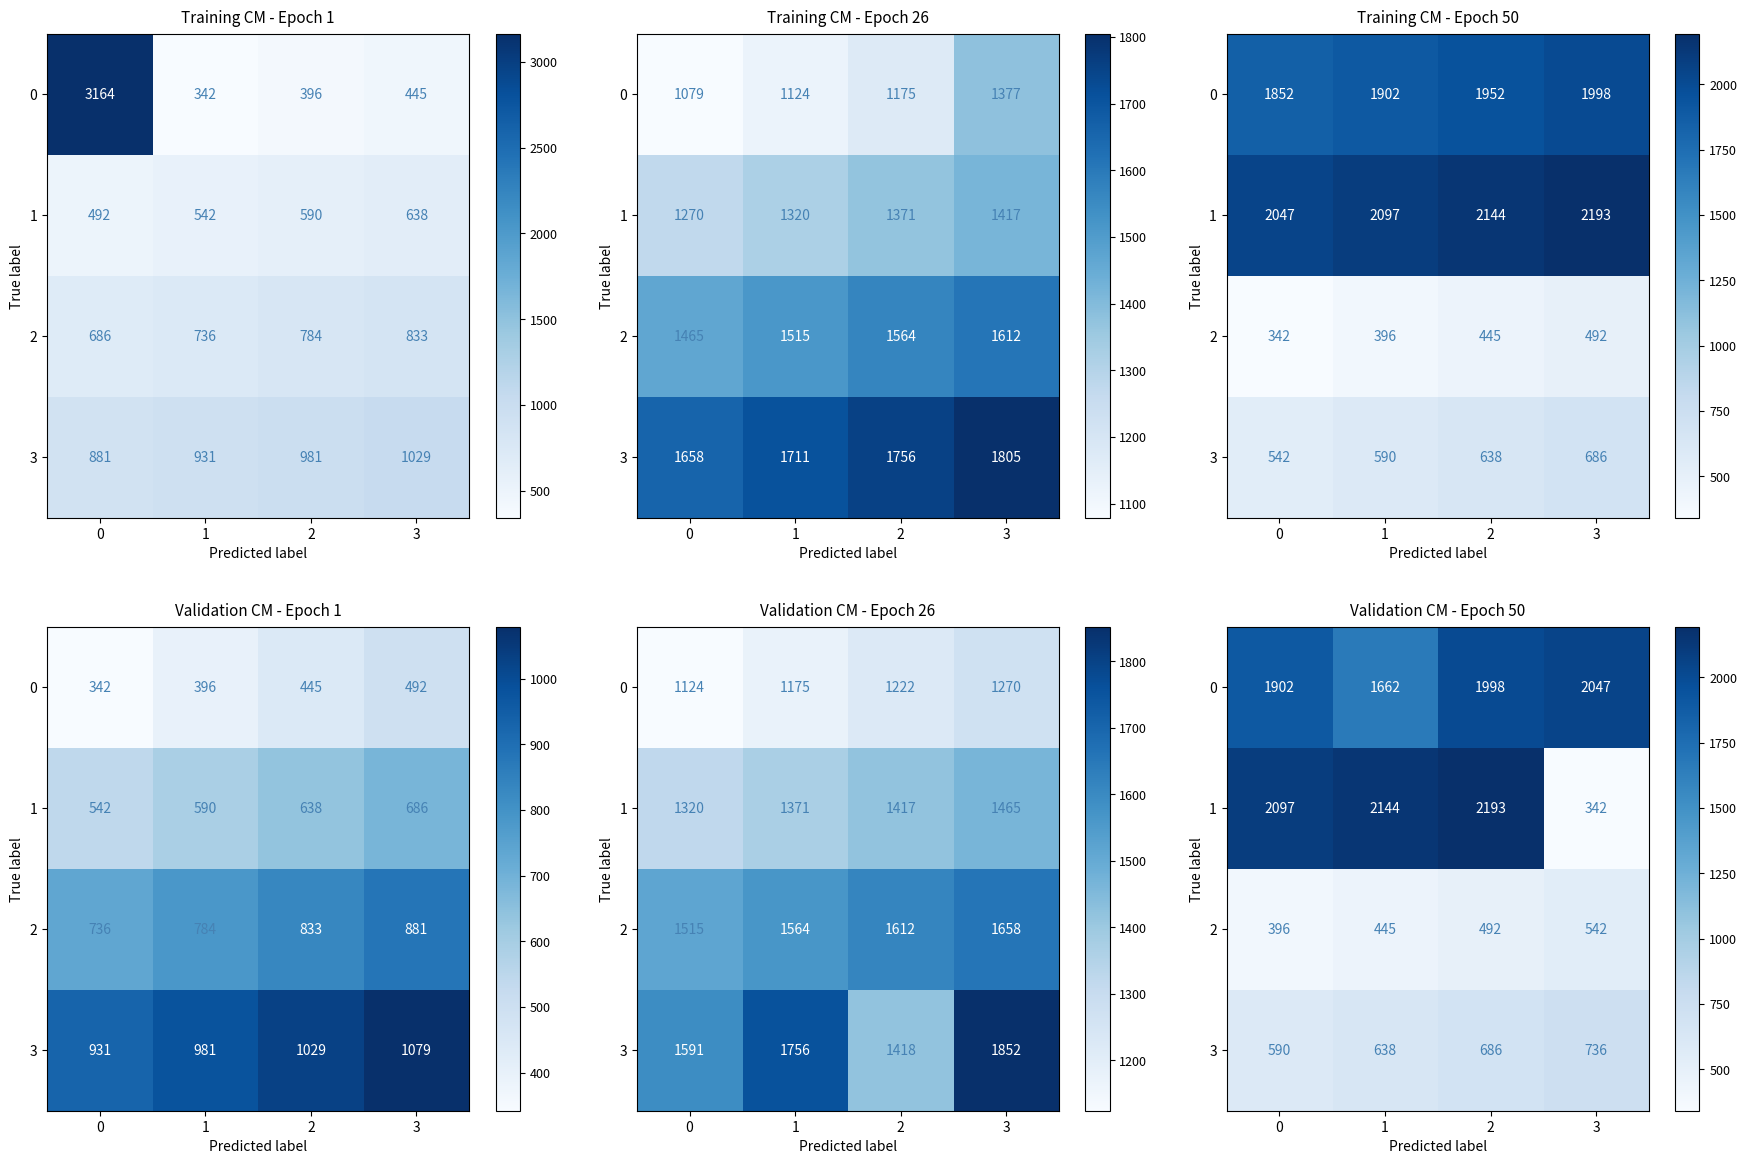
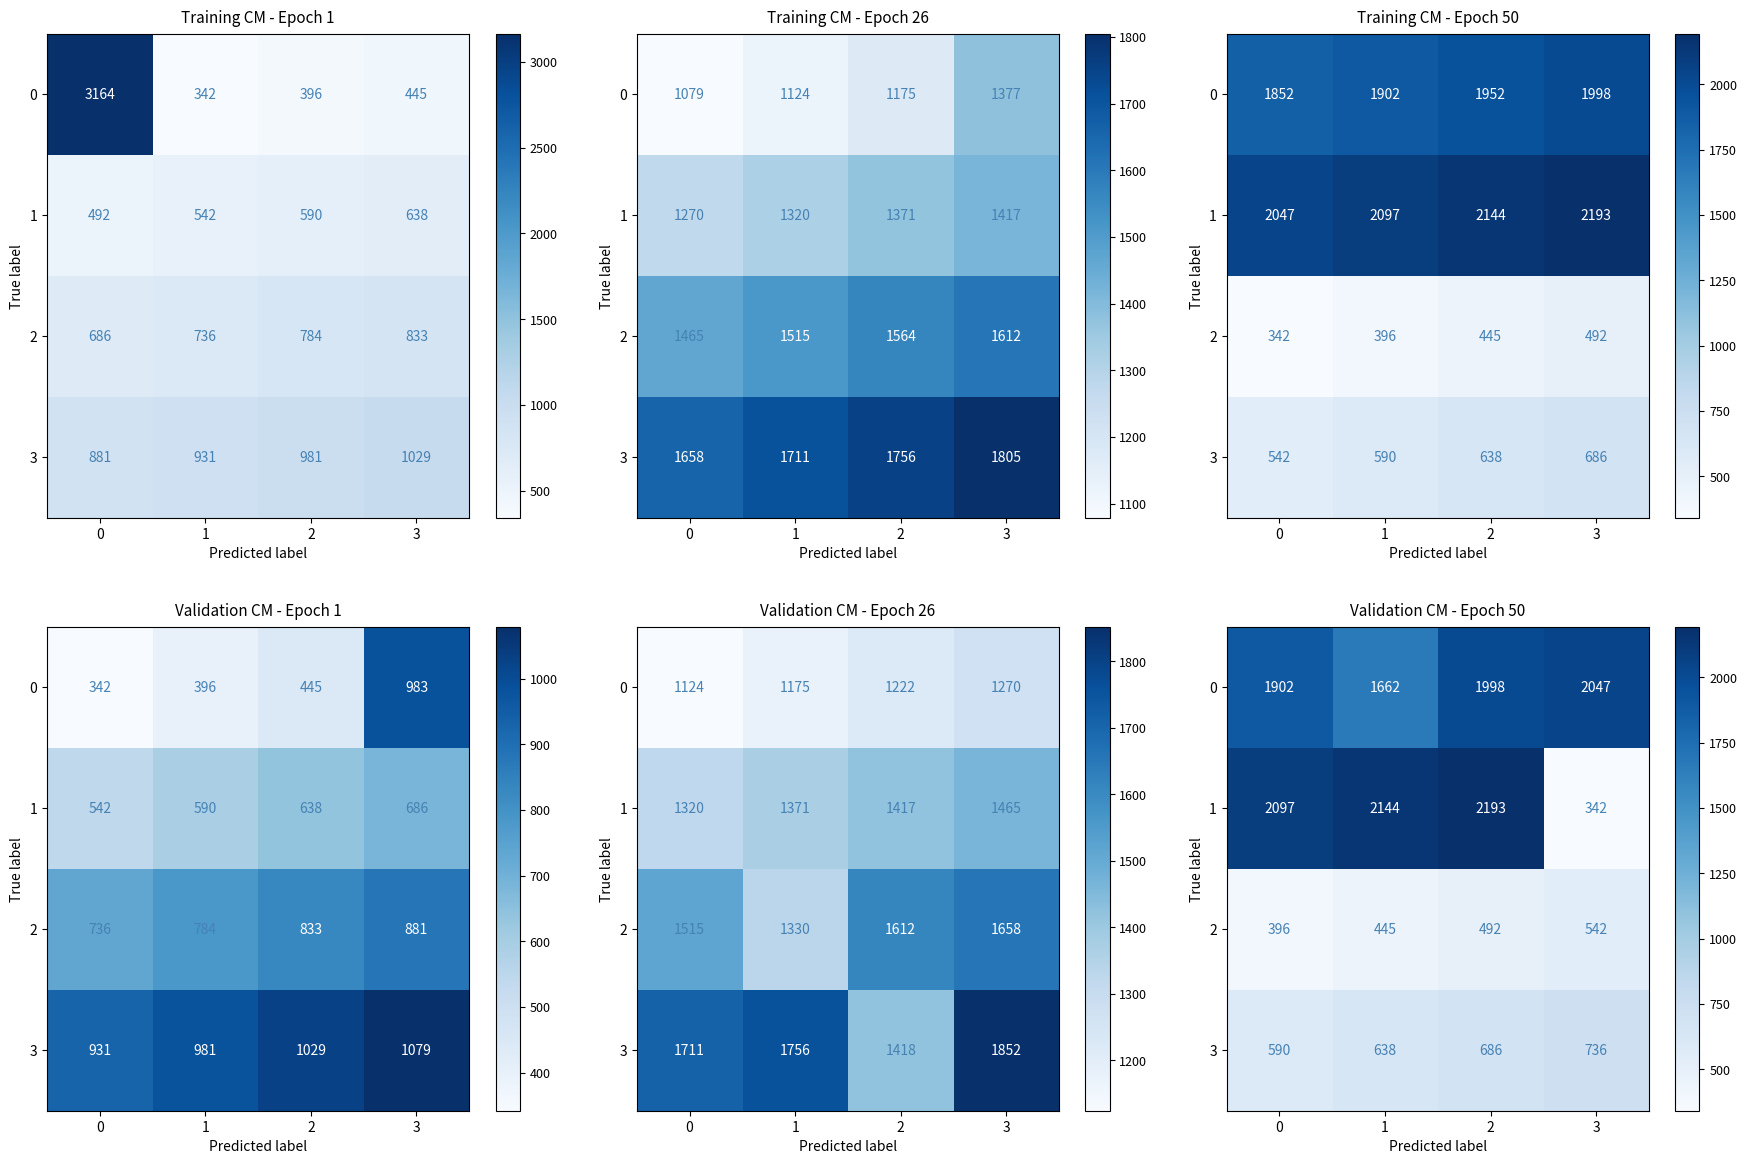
Validation CM - Epoch 1, 0, 3: 492 -> 983
Validation CM - Epoch 26, 2, 1: 1564 -> 1330
Validation CM - Epoch 26, 3, 0: 1591 -> 1711
